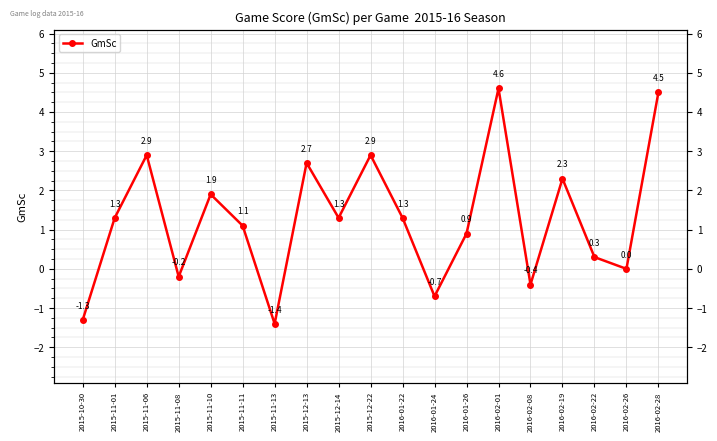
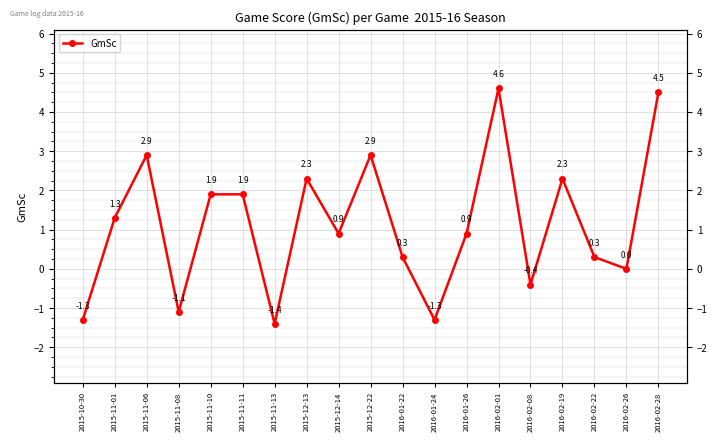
2015-11-08: -0.2 -> -1.1
2015-11-11: 1.1 -> 1.9
2015-12-13: 2.7 -> 2.3
2015-12-14: 1.3 -> 0.9
2016-01-22: 1.3 -> 0.3
2016-01-24: -0.7 -> -1.3
